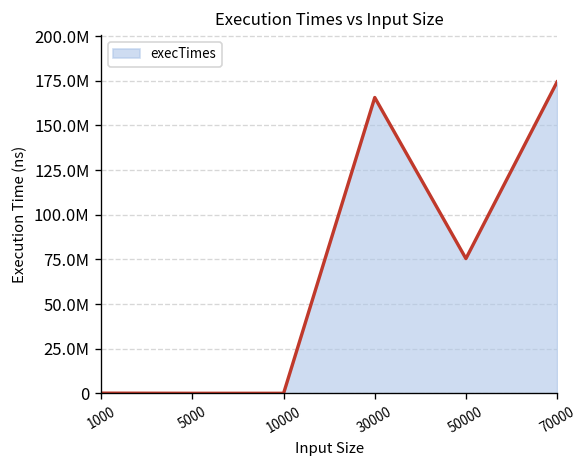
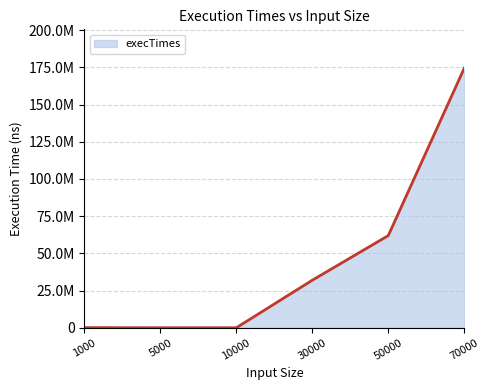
30000: 166000000 -> 32000000
50000: 75000000 -> 62000000
